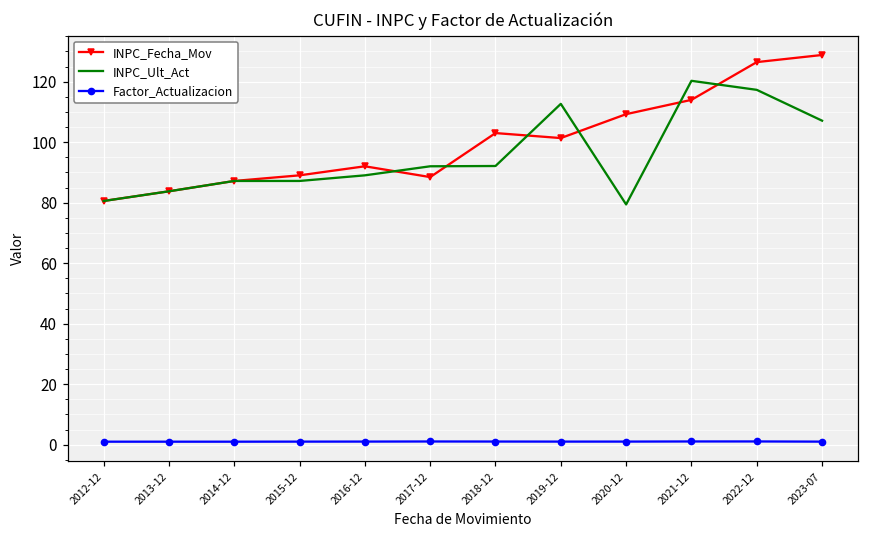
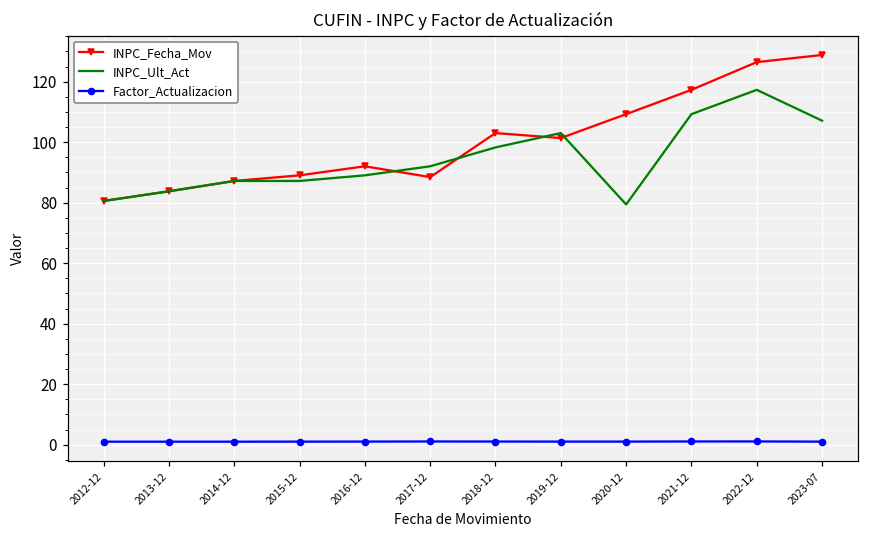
INPC_Ult_Act, 2018-12: 92 -> 98
INPC_Ult_Act, 2019-12: 113 -> 103
INPC_Fecha_Mov, 2021-12: 114 -> 117
INPC_Ult_Act, 2021-12: 120 -> 109
